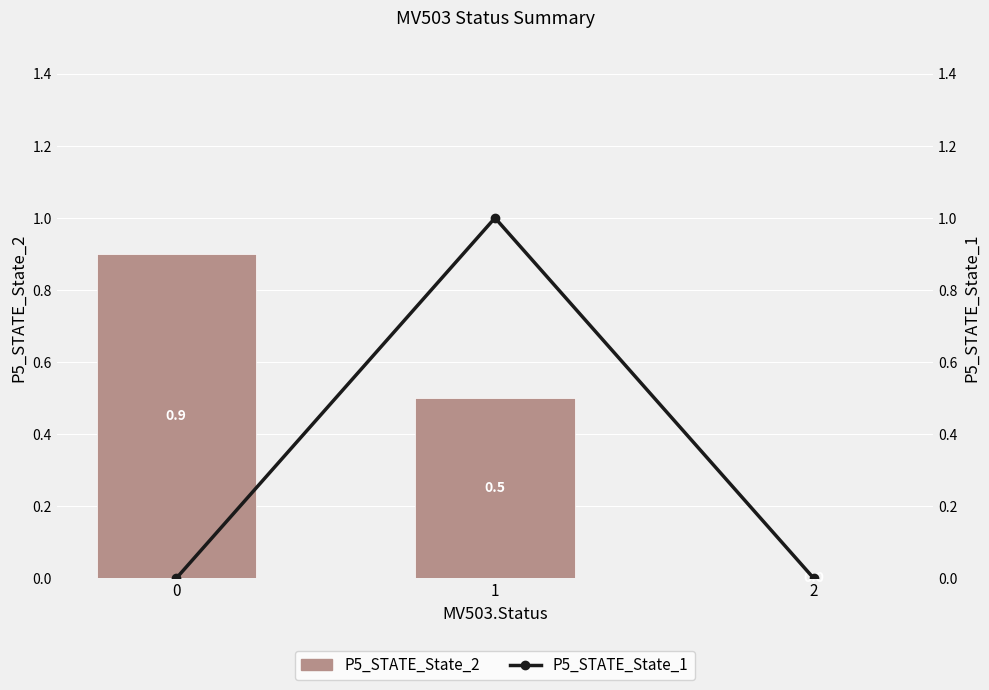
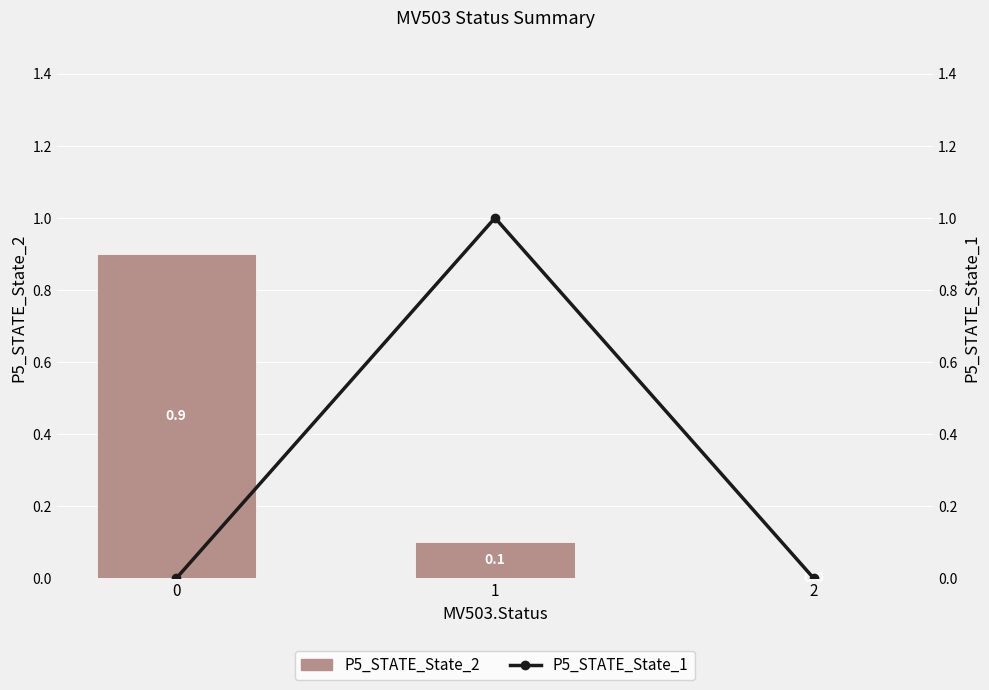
P5_STATE_State_2, 1: 0.5 -> 0.1
